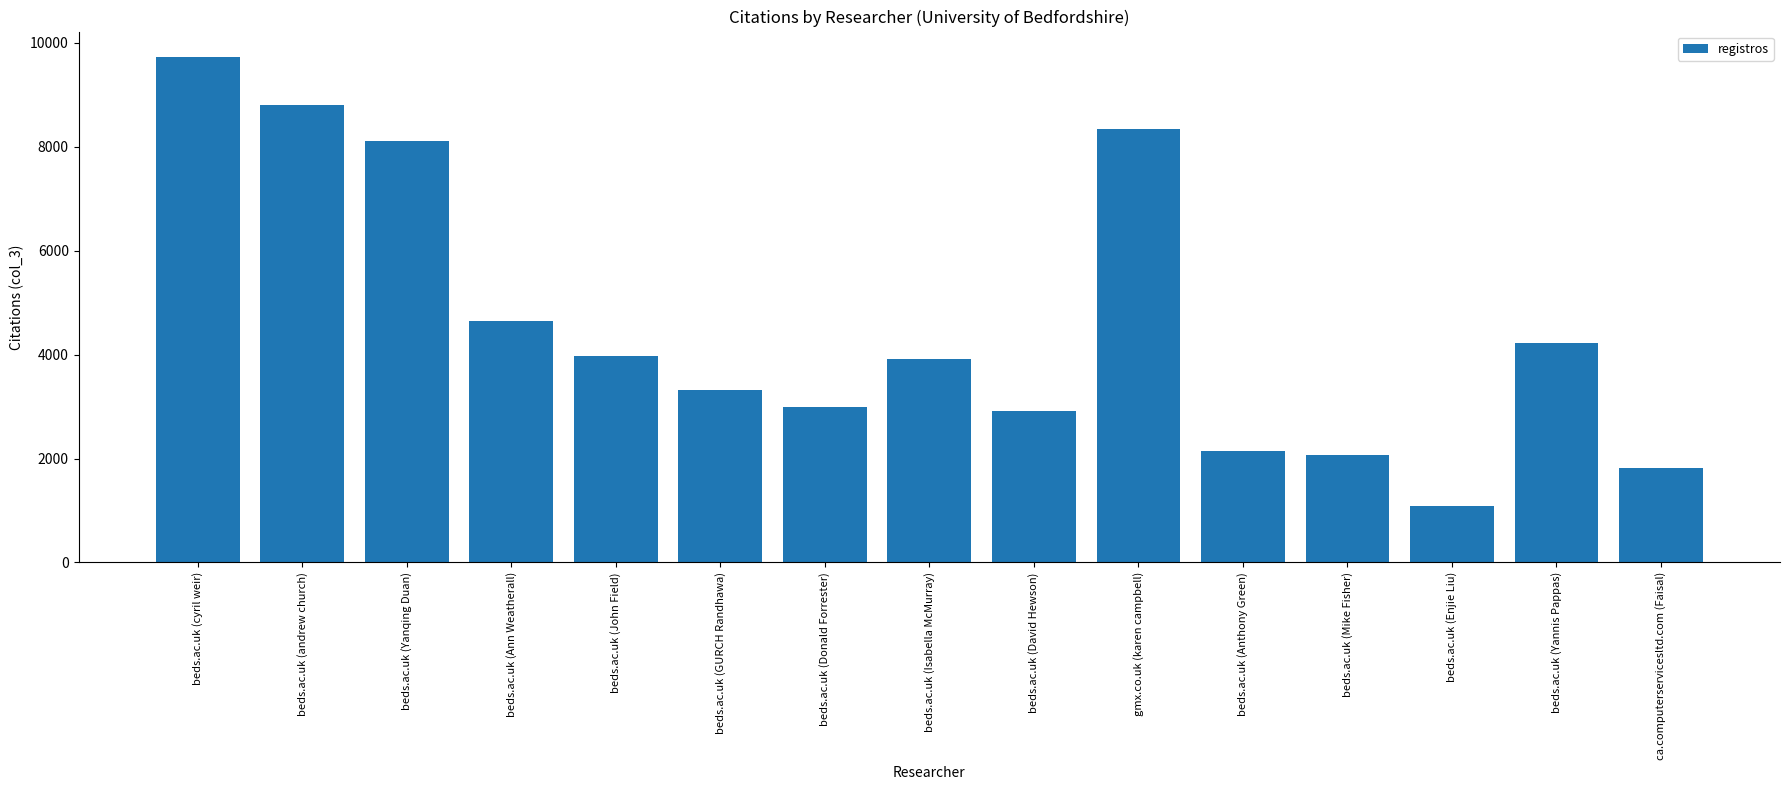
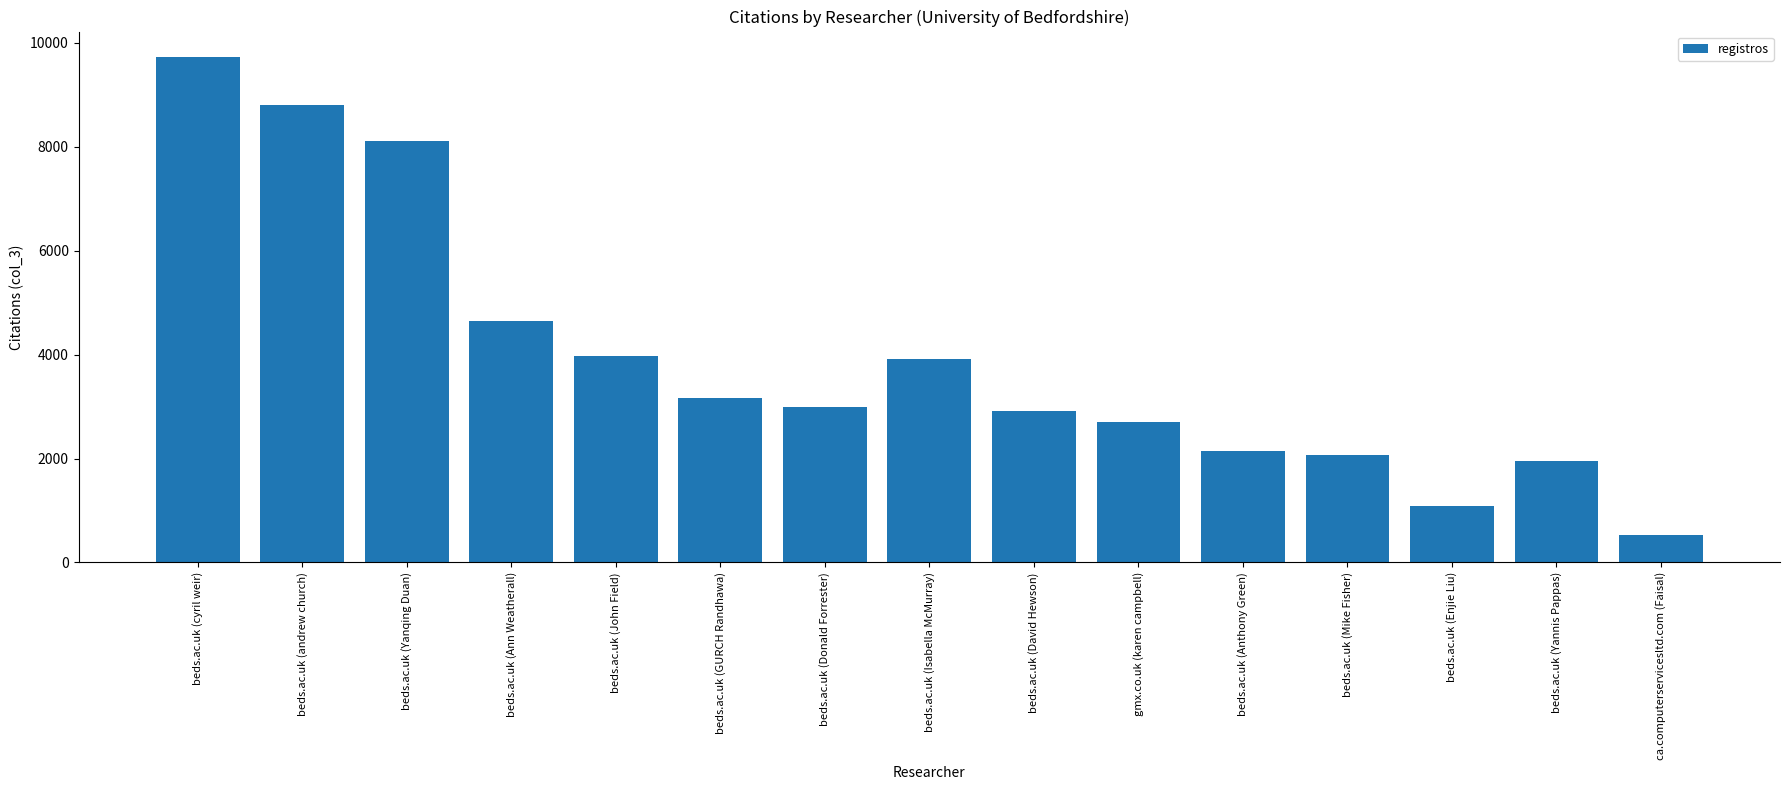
beds.ac.uk (GURCH Randhawa): 3300 -> 3200
gmx.co.uk (karen campbell): 8300 -> 2700
beds.ac.uk (Yannis Pappas): 4200 -> 2000
ca.computerservicesltd.com (Faisal): 1800 -> 500
